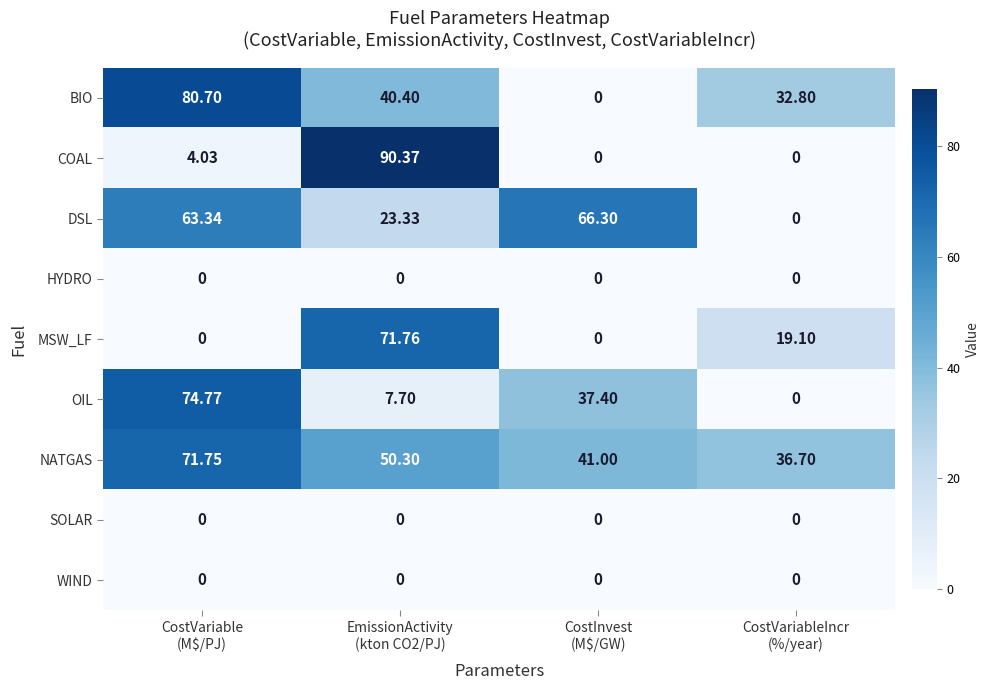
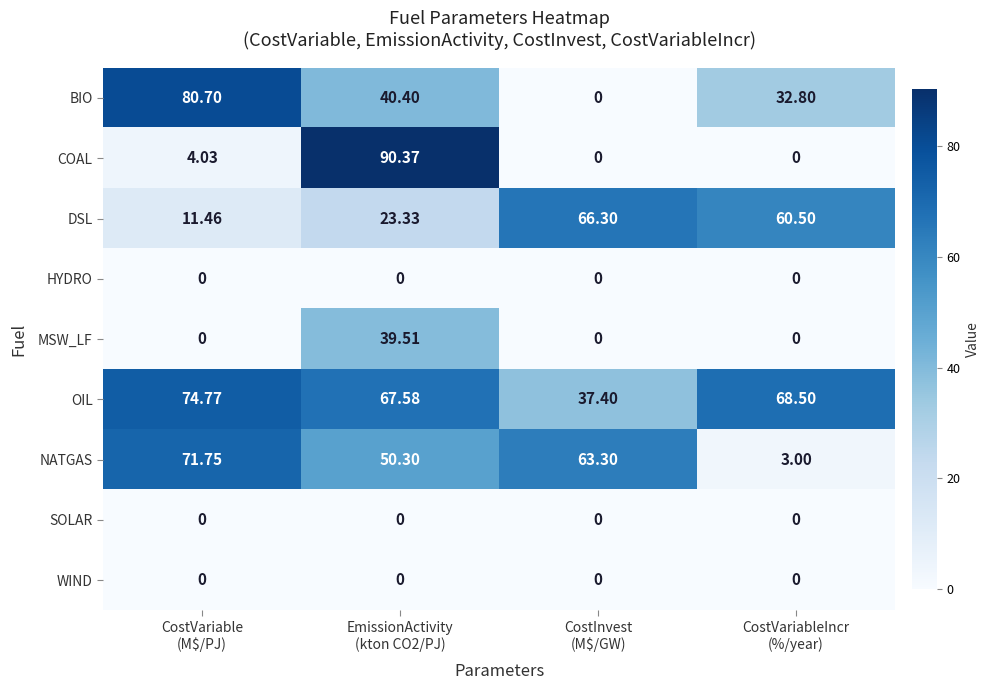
DSL, CostVariable (M$/PJ): 63.34 -> 11.46
DSL, CostVariableIncr (%/year): 0 -> 60.50
MSW_LF, EmissionActivity (kton CO2/PJ): 71.76 -> 39.51
MSW_LF, CostVariableIncr (%/year): 19.10 -> 0
OIL, EmissionActivity (kton CO2/PJ): 7.70 -> 67.58
OIL, CostVariableIncr (%/year): 0 -> 68.50
NATGAS, CostInvest (M$/GW): 41.00 -> 63.30
NATGAS, CostVariableIncr (%/year): 36.70 -> 3.00
